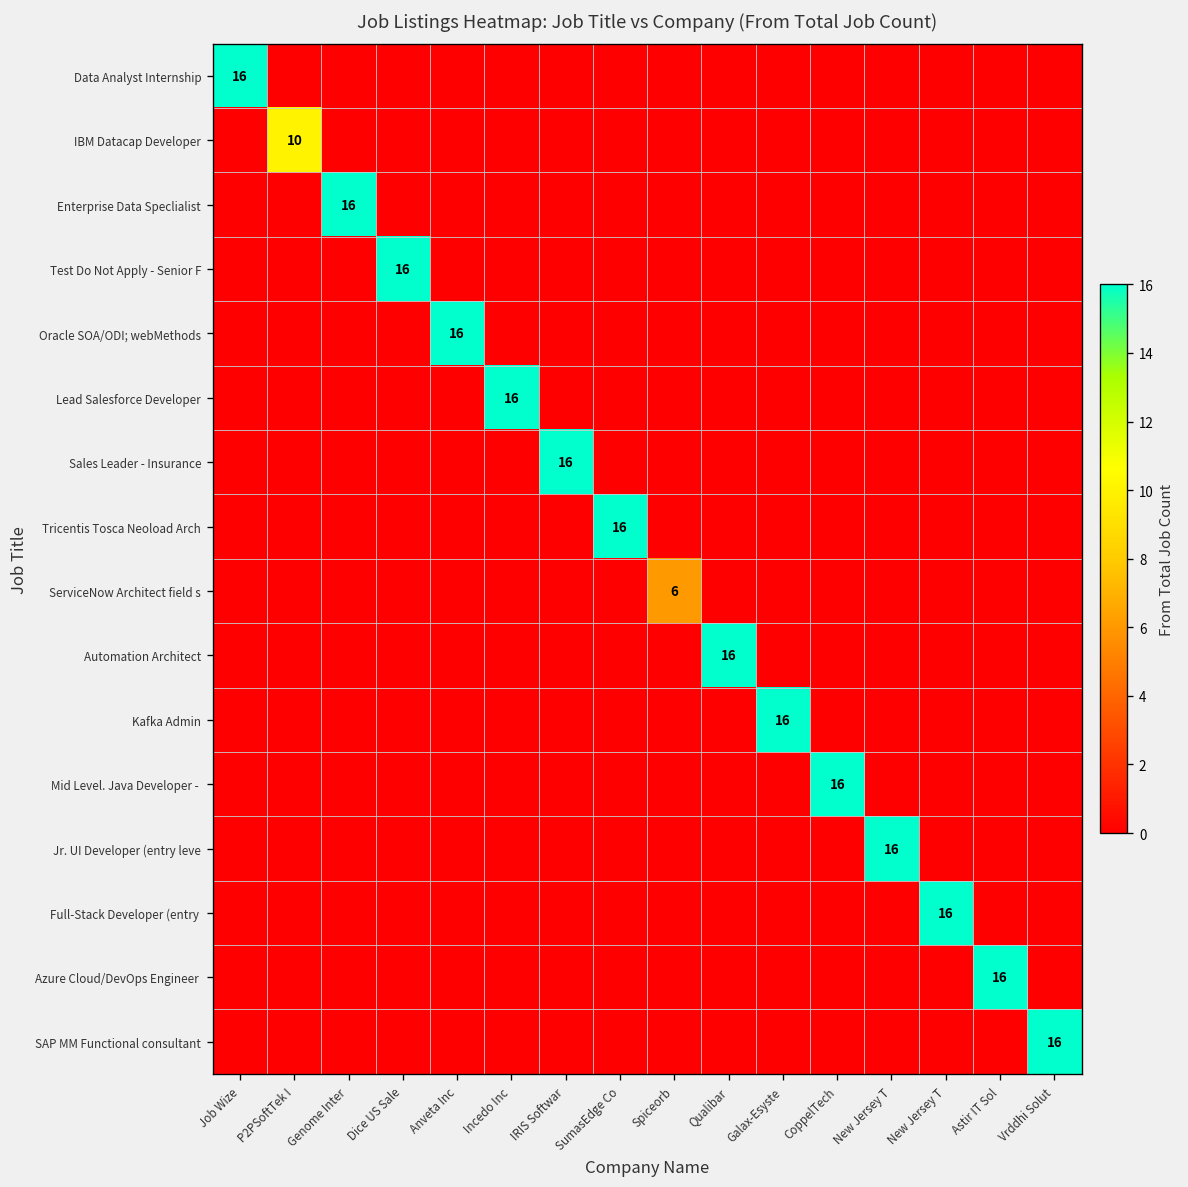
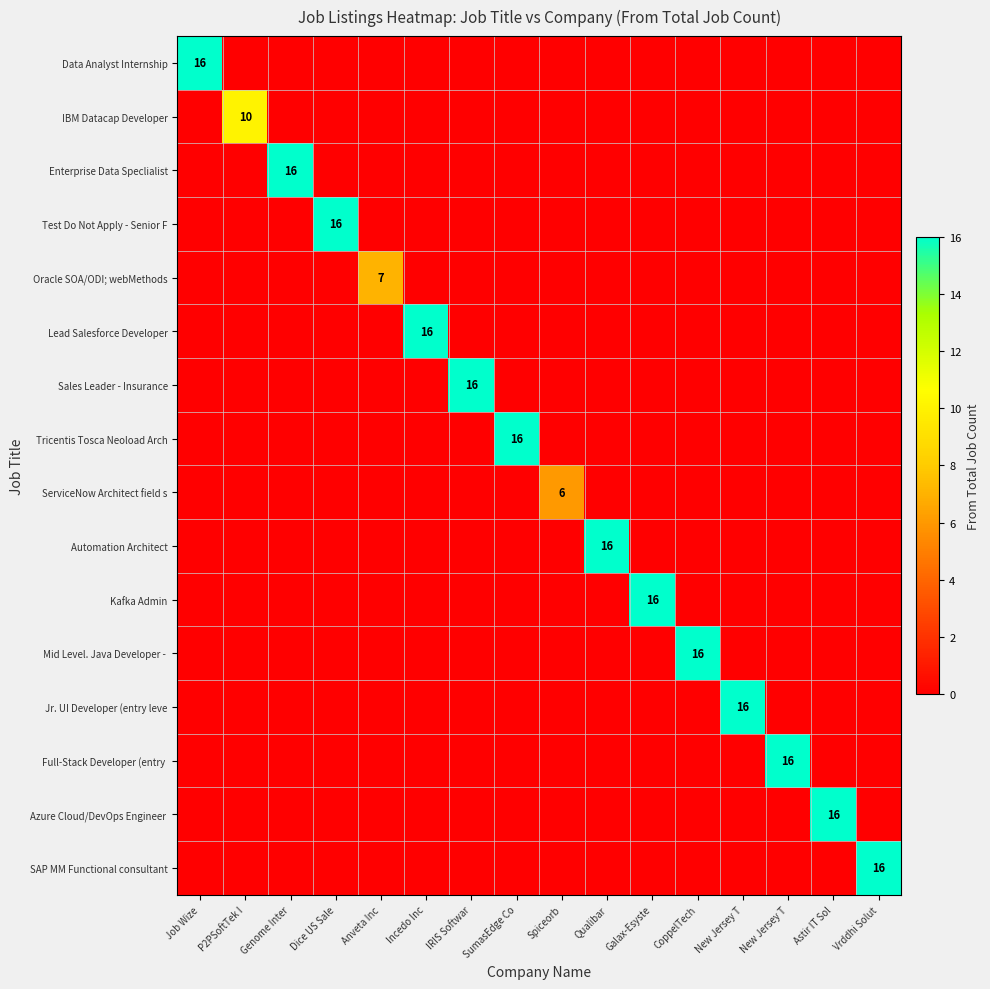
Oracle SOA/ODI; webMethods, Anveta Inc: 16 -> 7
